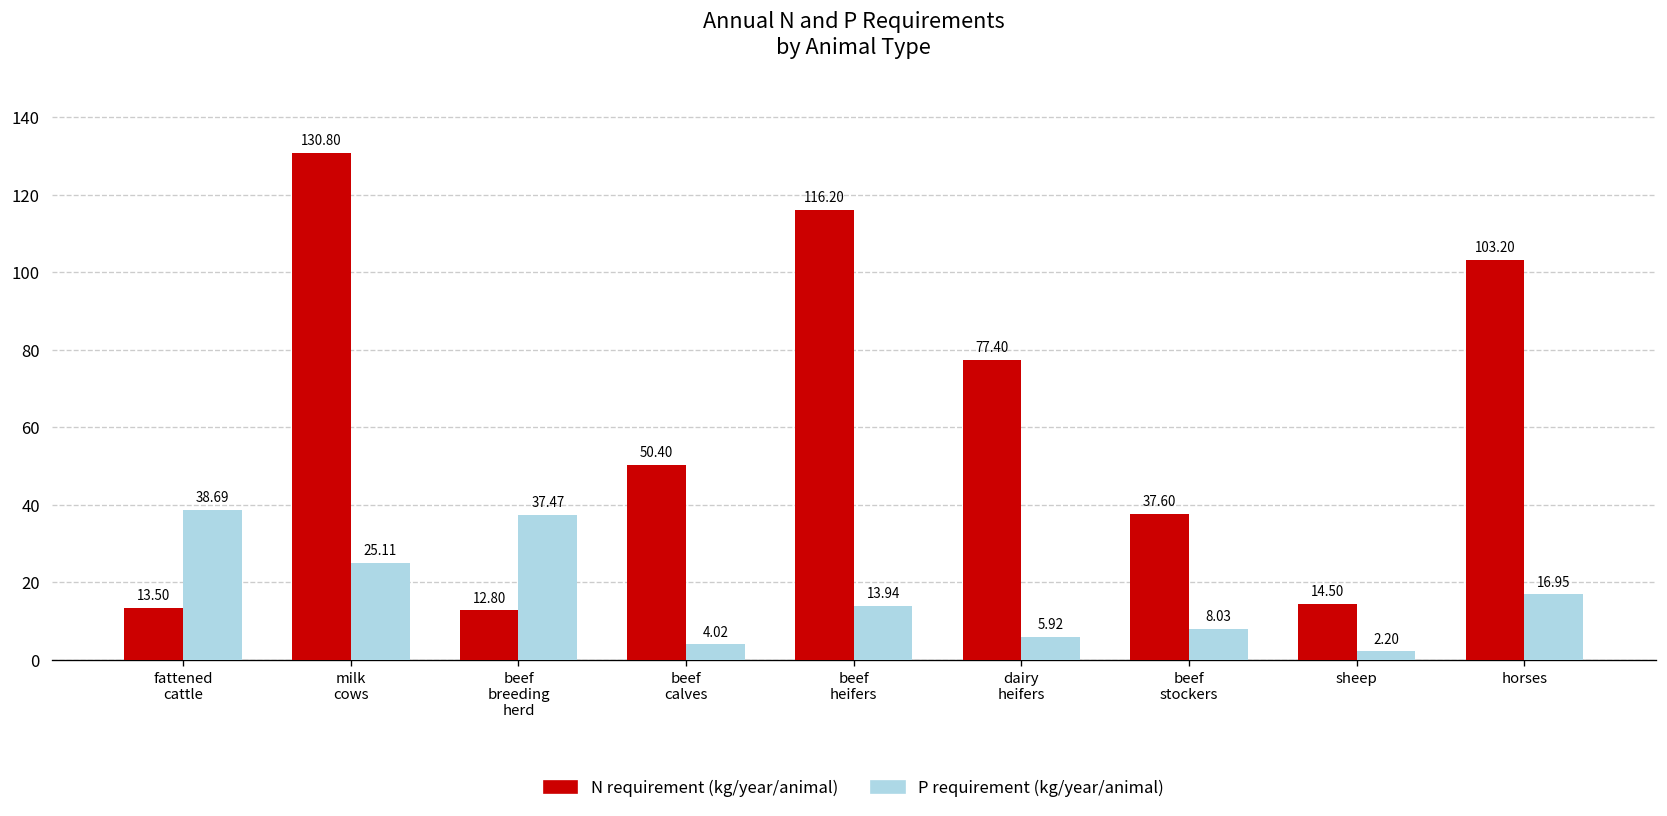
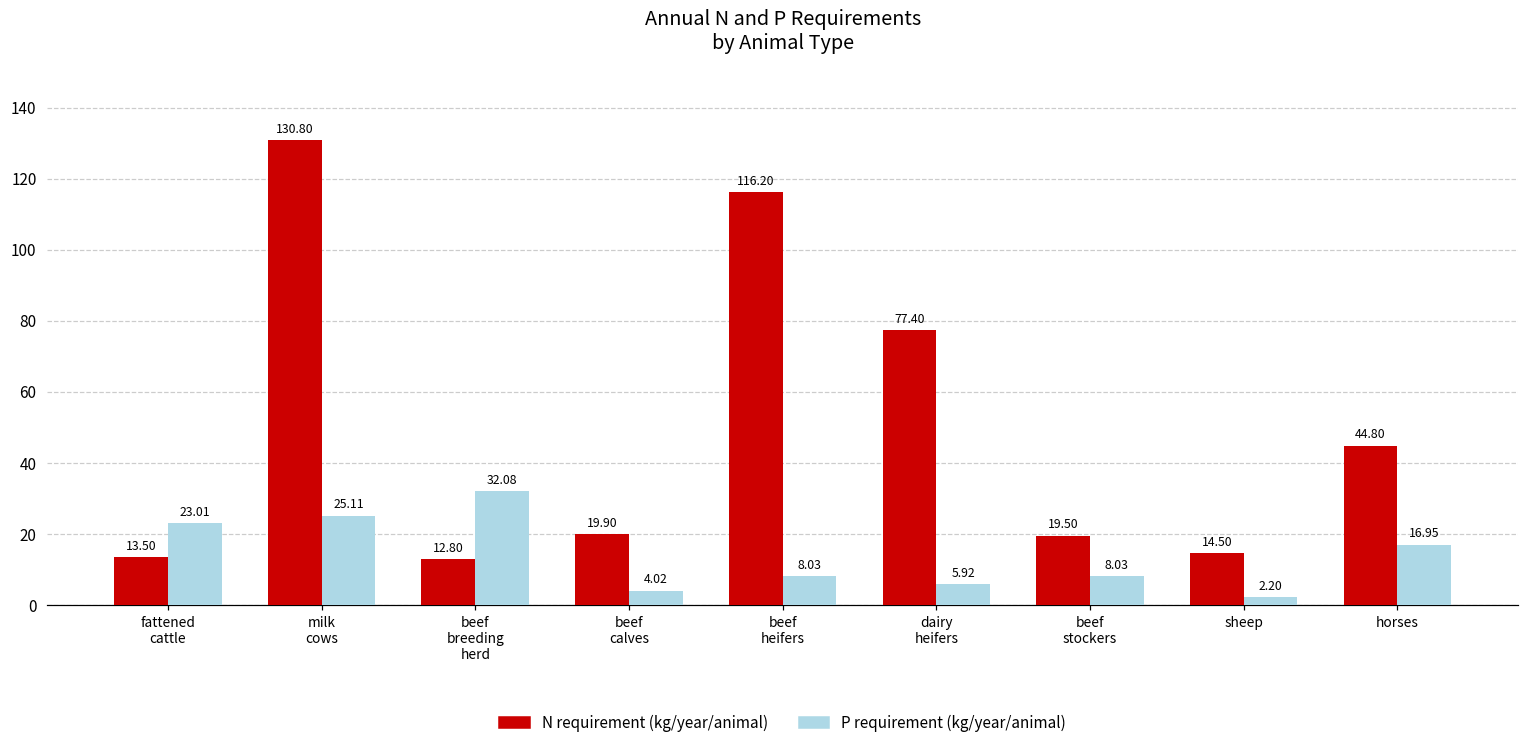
P requirement (kg/year/animal), fattened cattle: 38.69 -> 23.01
P requirement (kg/year/animal), beef breeding herd: 37.47 -> 32.08
N requirement (kg/year/animal), beef calves: 50.40 -> 19.90
P requirement (kg/year/animal), beef heifers: 13.94 -> 8.03
N requirement (kg/year/animal), beef stockers: 37.60 -> 19.50
N requirement (kg/year/animal), horses: 103.20 -> 44.80
